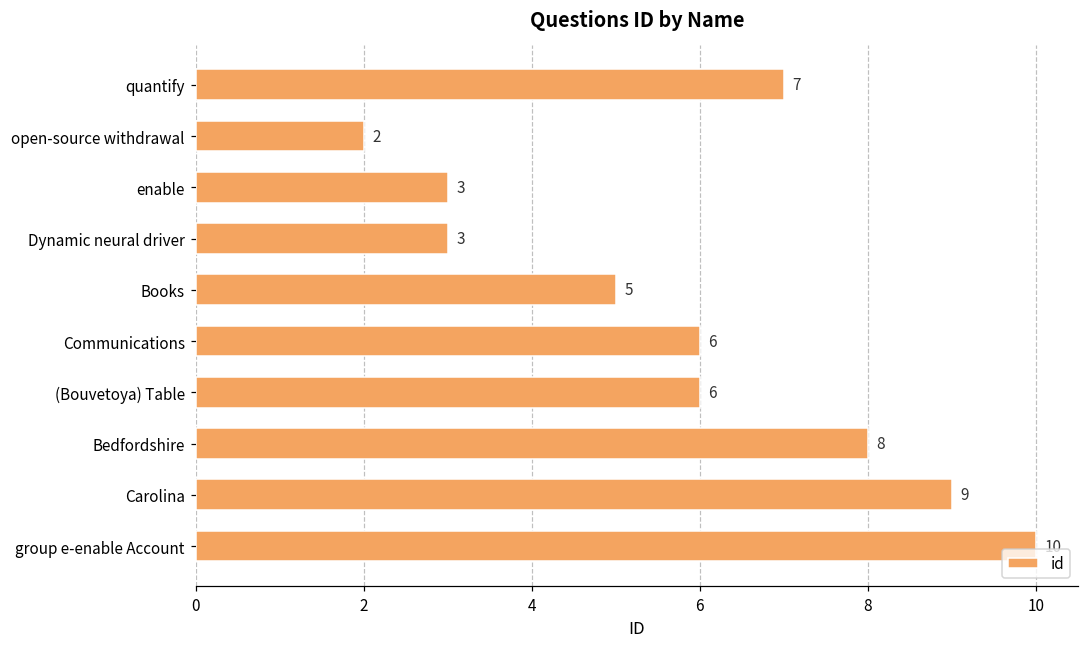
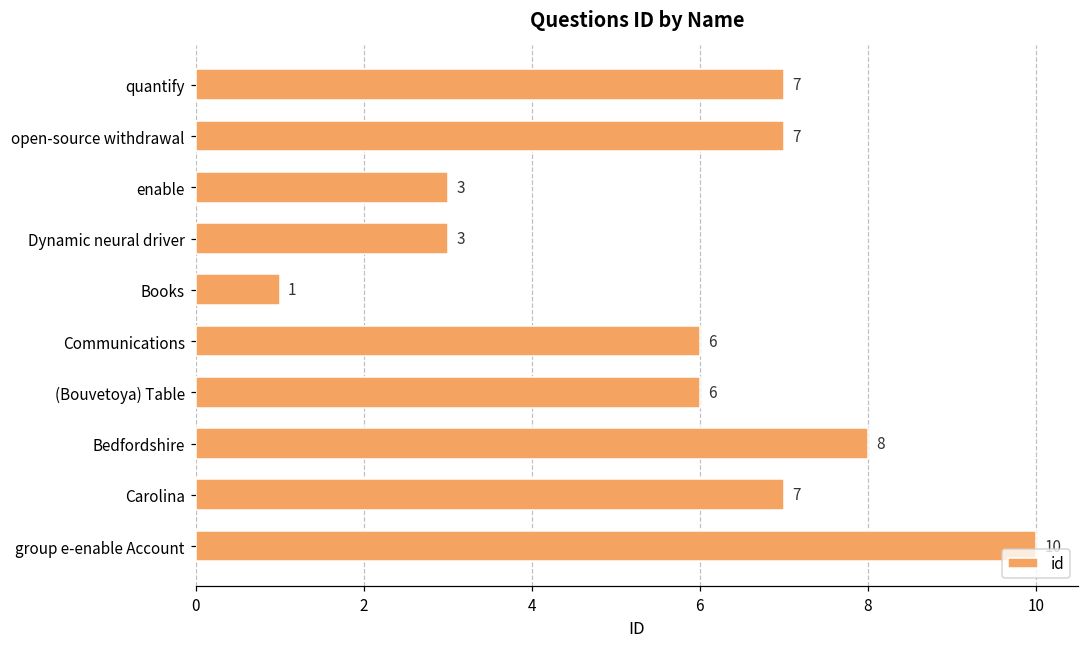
open-source withdrawal: 2 -> 7
Books: 5 -> 1
Carolina: 9 -> 7
